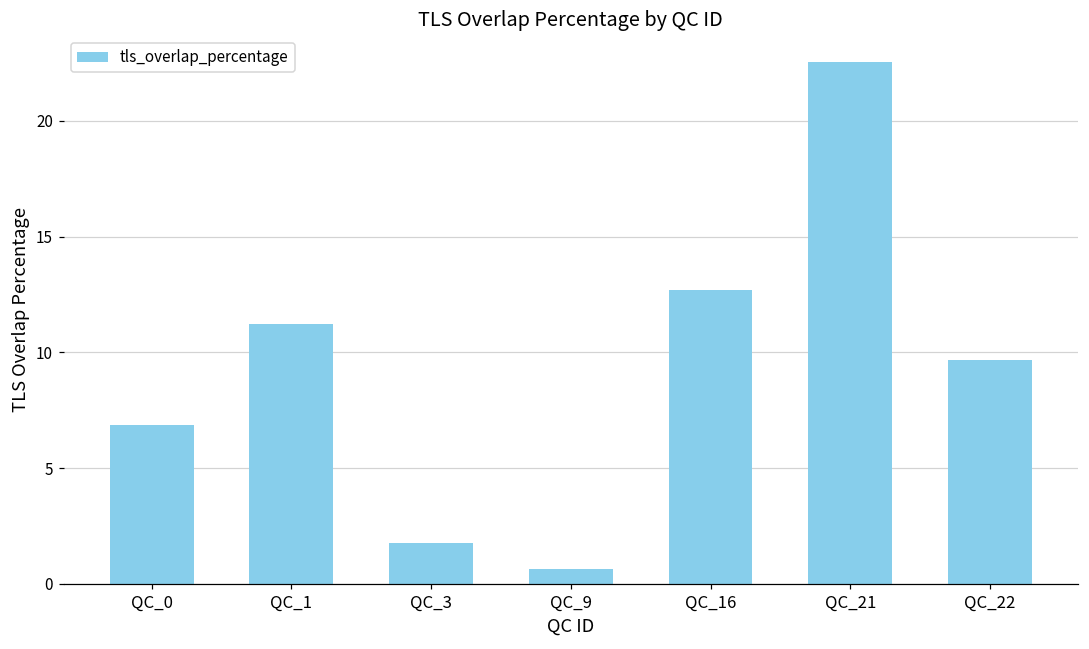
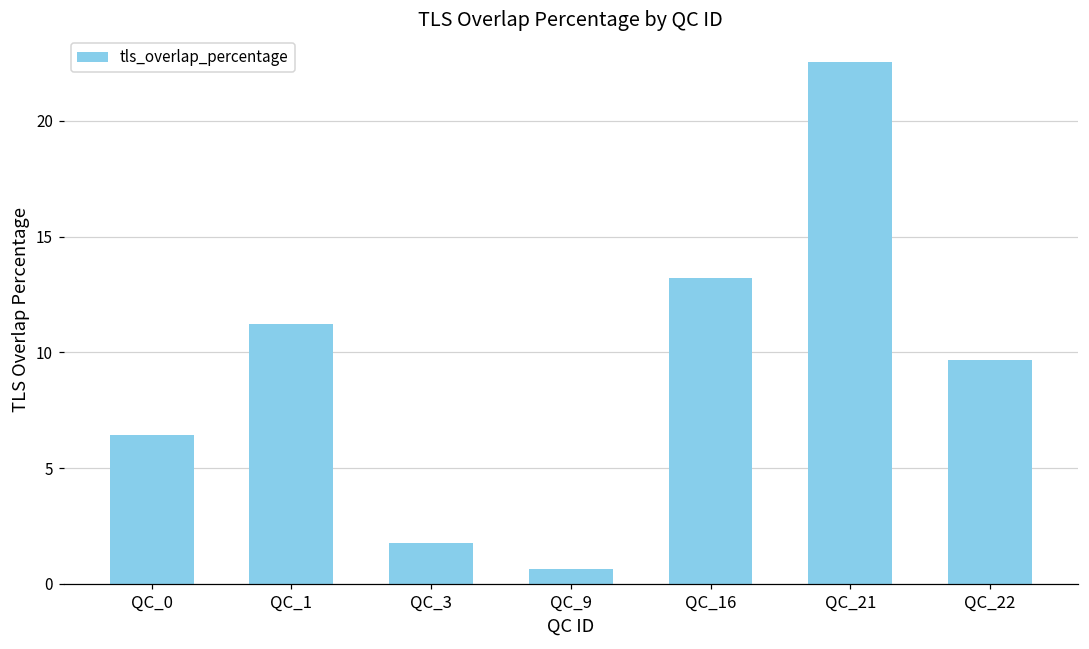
QC_0: 6.9 -> 6.4
QC_16: 12.7 -> 13.2
